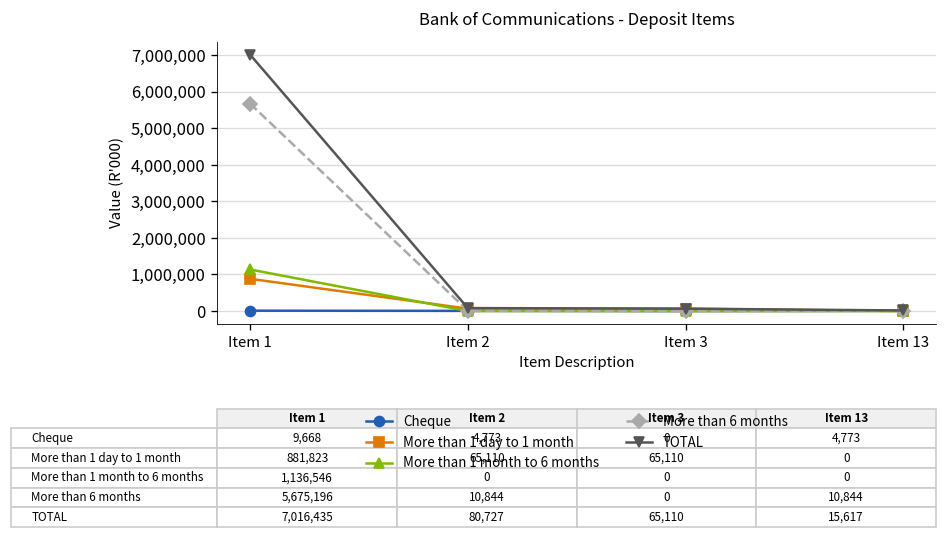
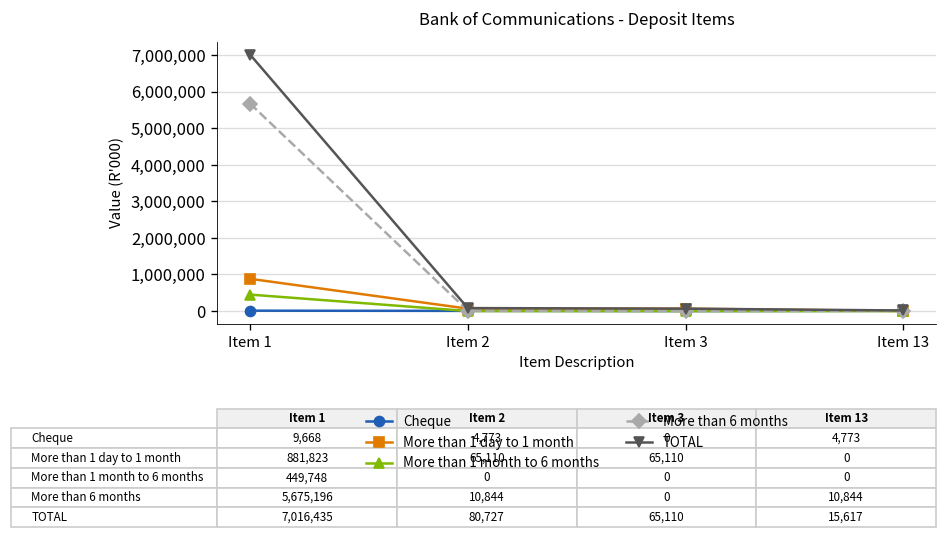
More than 1 month to 6 months, Item 1: 1,136,546 -> 449,748
